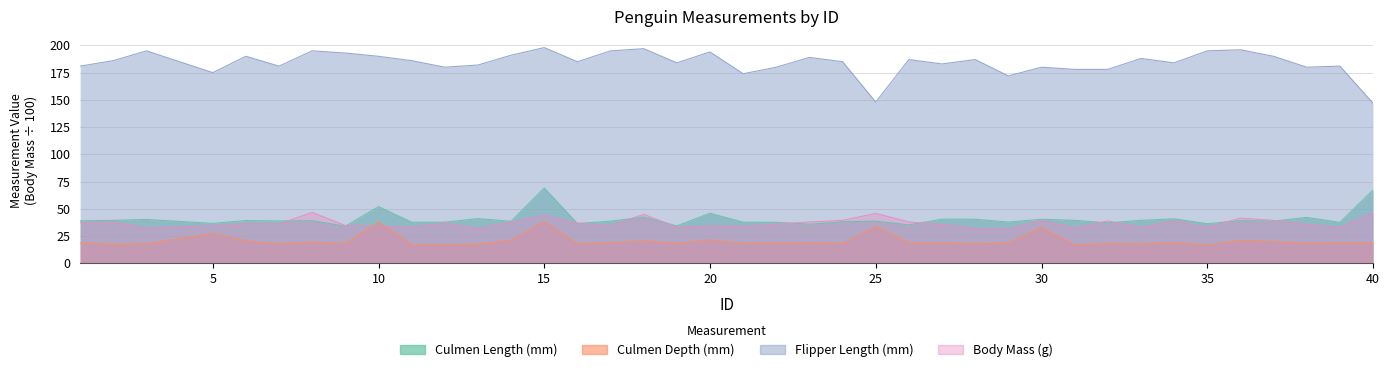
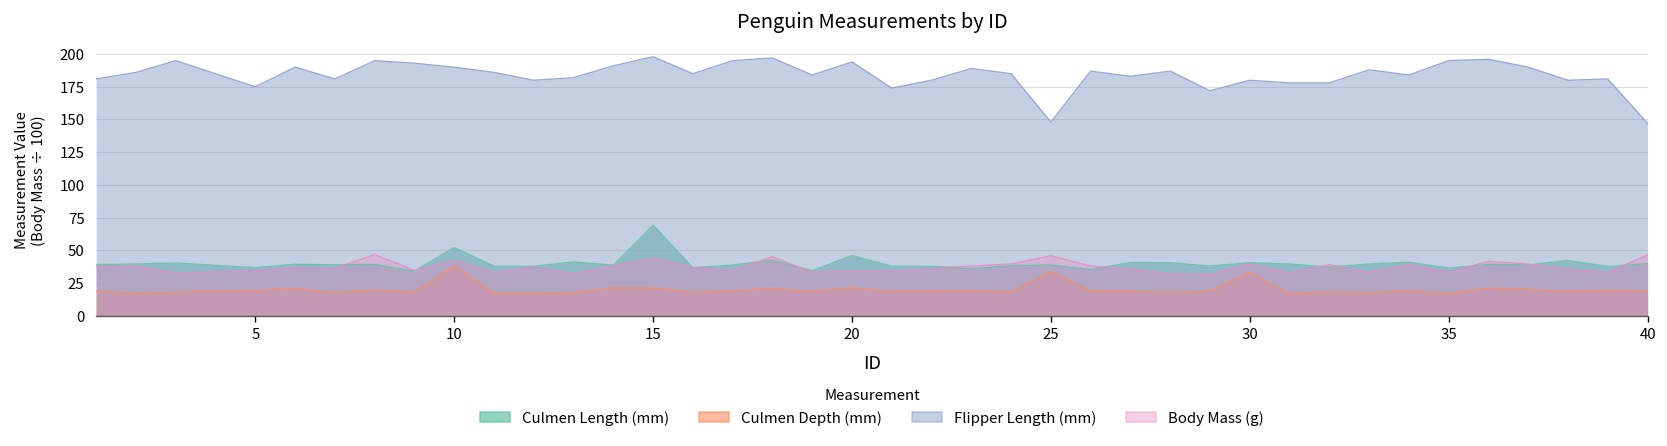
Culmen Depth (mm), 5: 27 -> 19
Body Mass (g), 10: 34 -> 43
Culmen Depth (mm), 15: 38 -> 21
Culmen Length (mm), 40: 67 -> 40
